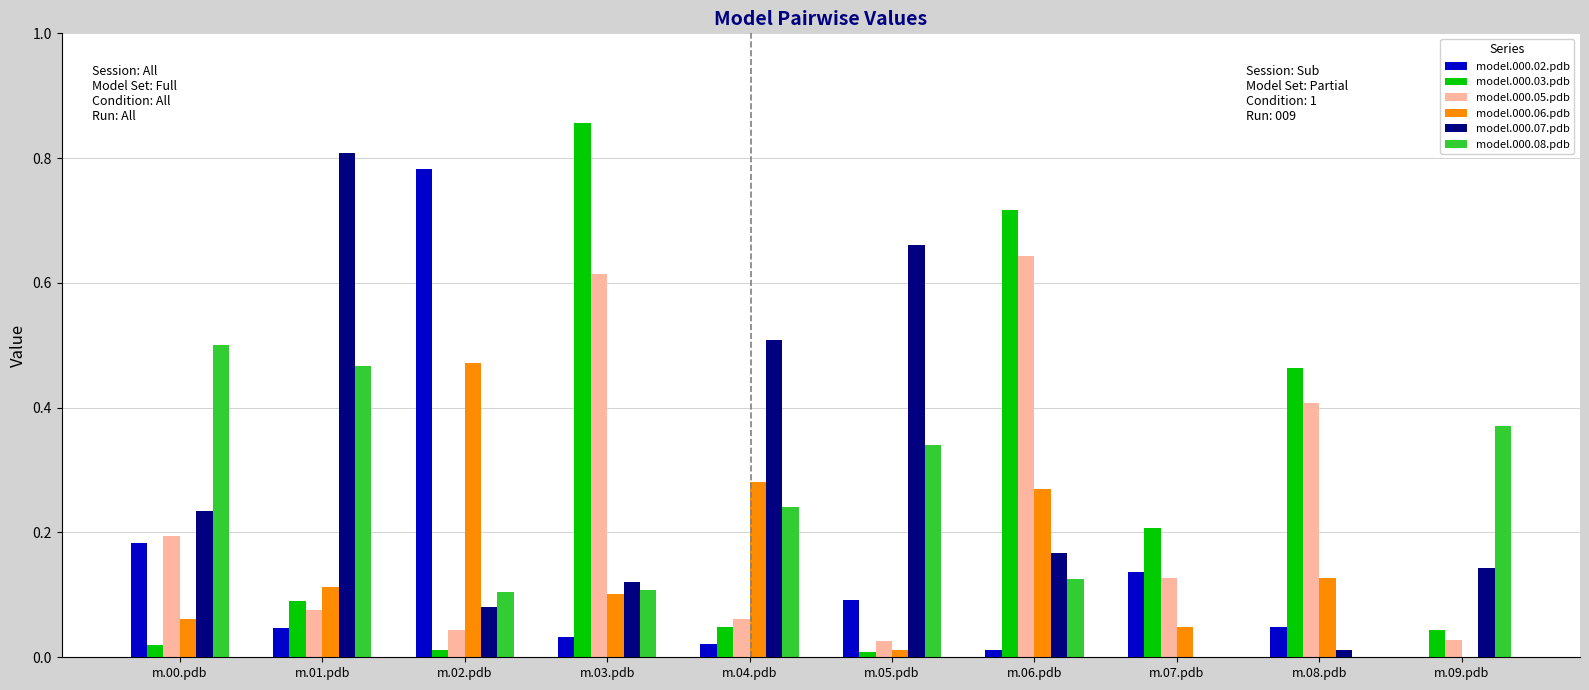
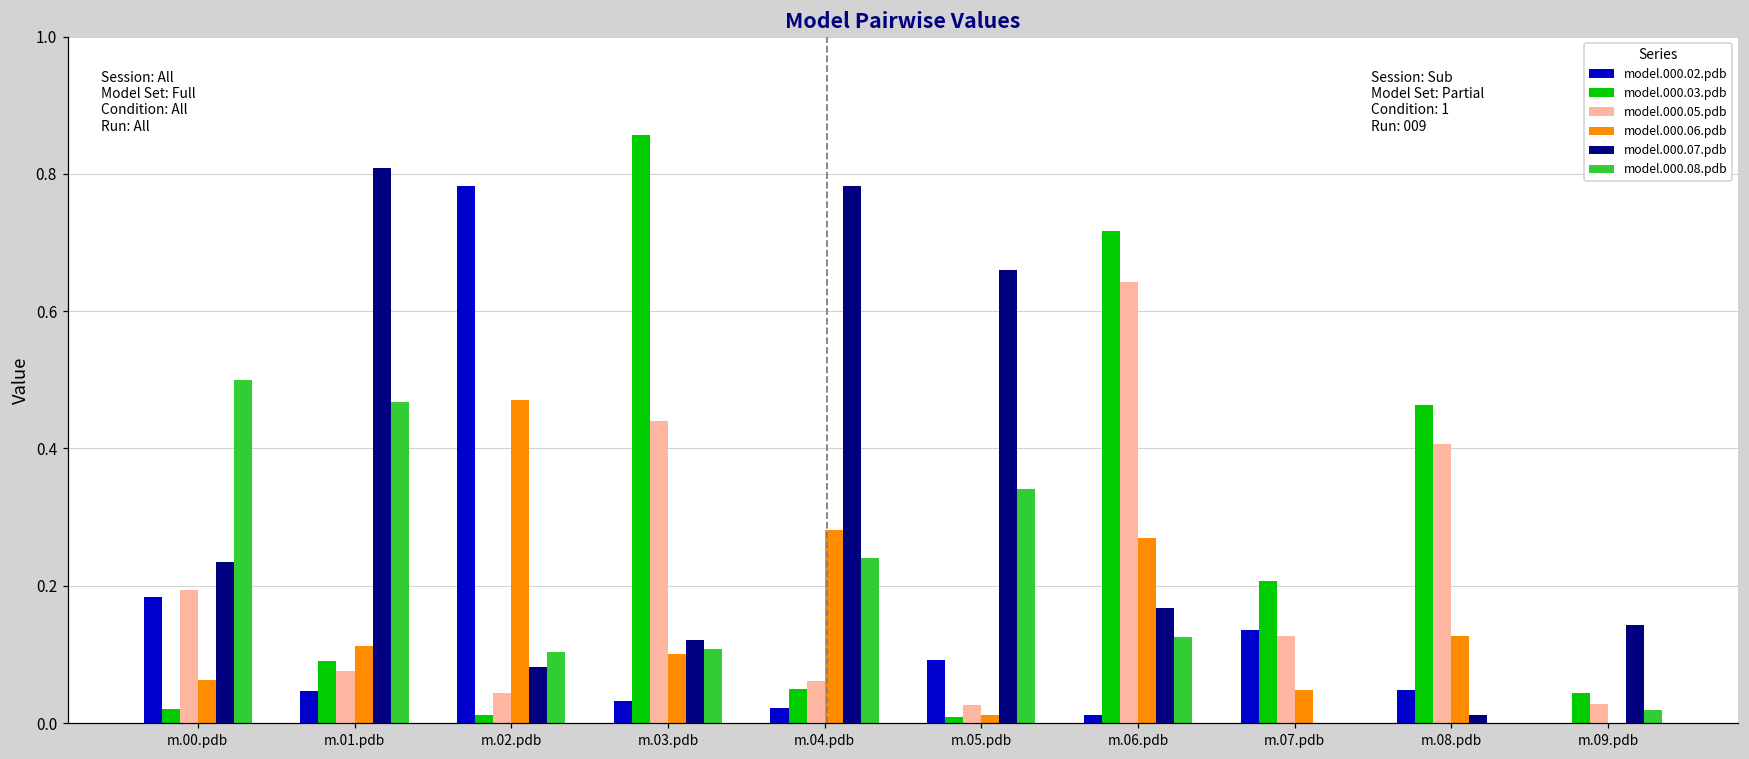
model.000.05.pdb, m.03.pdb: 0.61 -> 0.44
model.000.07.pdb, m.04.pdb: 0.51 -> 0.78
model.000.08.pdb, m.09.pdb: 0.37 -> 0.02
